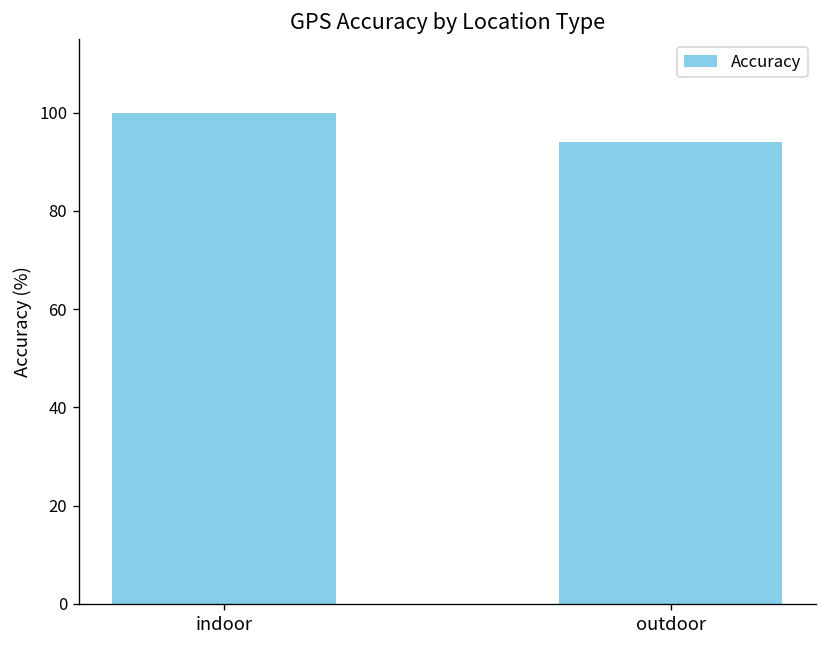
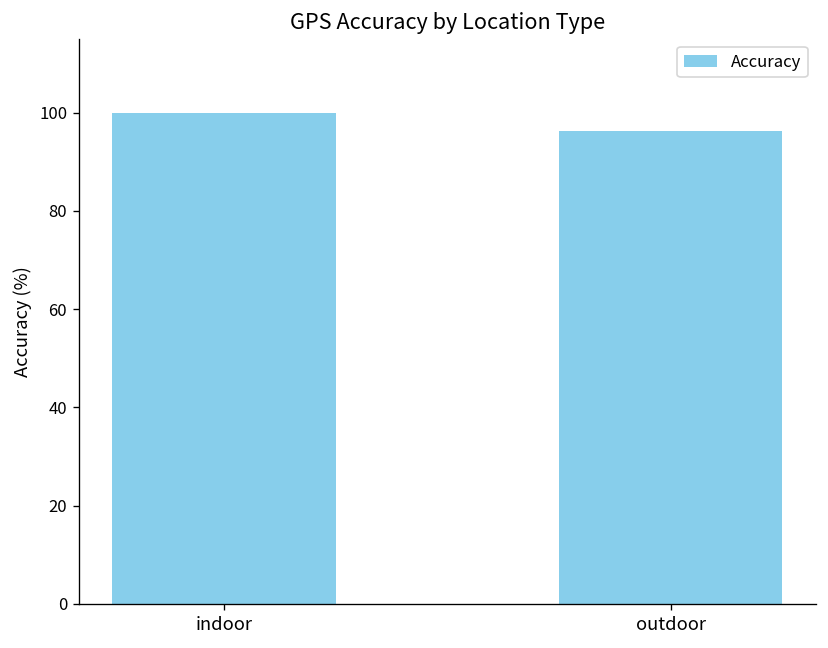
outdoor: 94 -> 96
